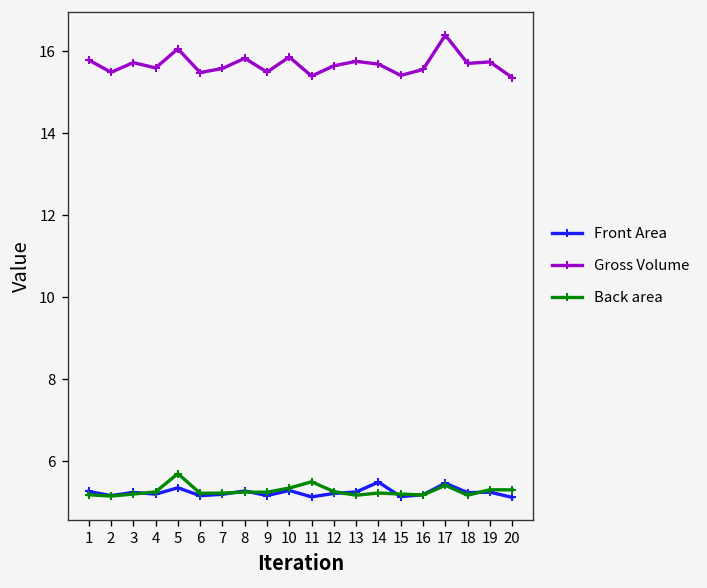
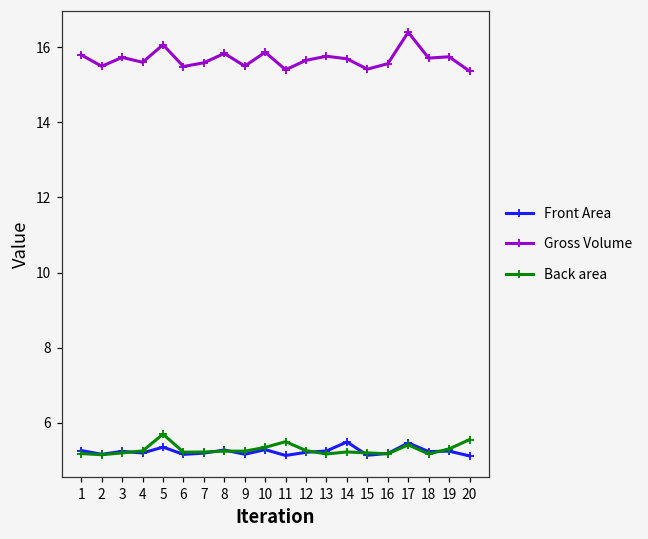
Back area, 20: 5.3 -> 5.6
